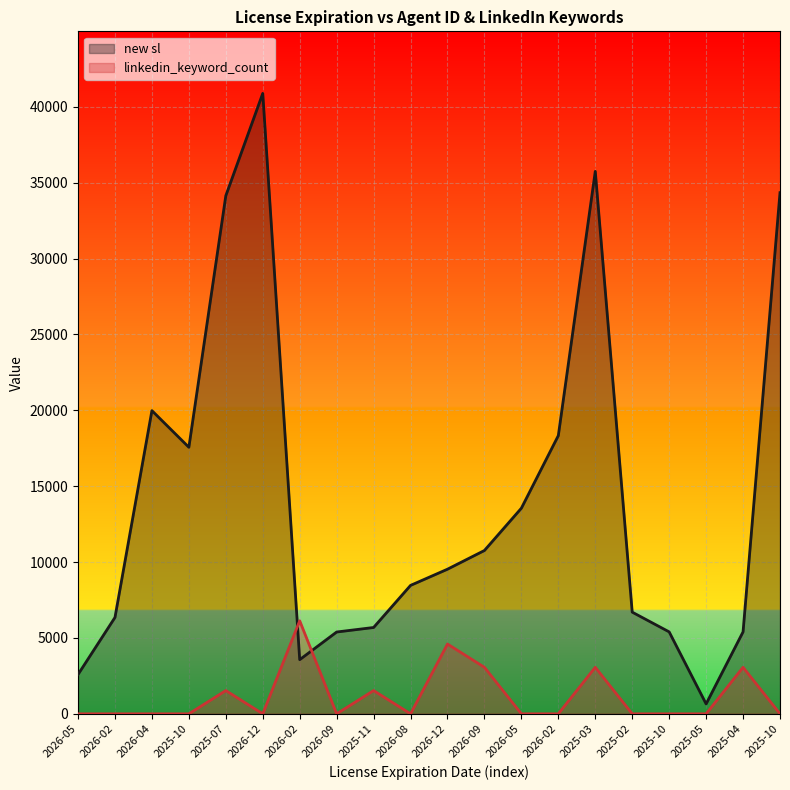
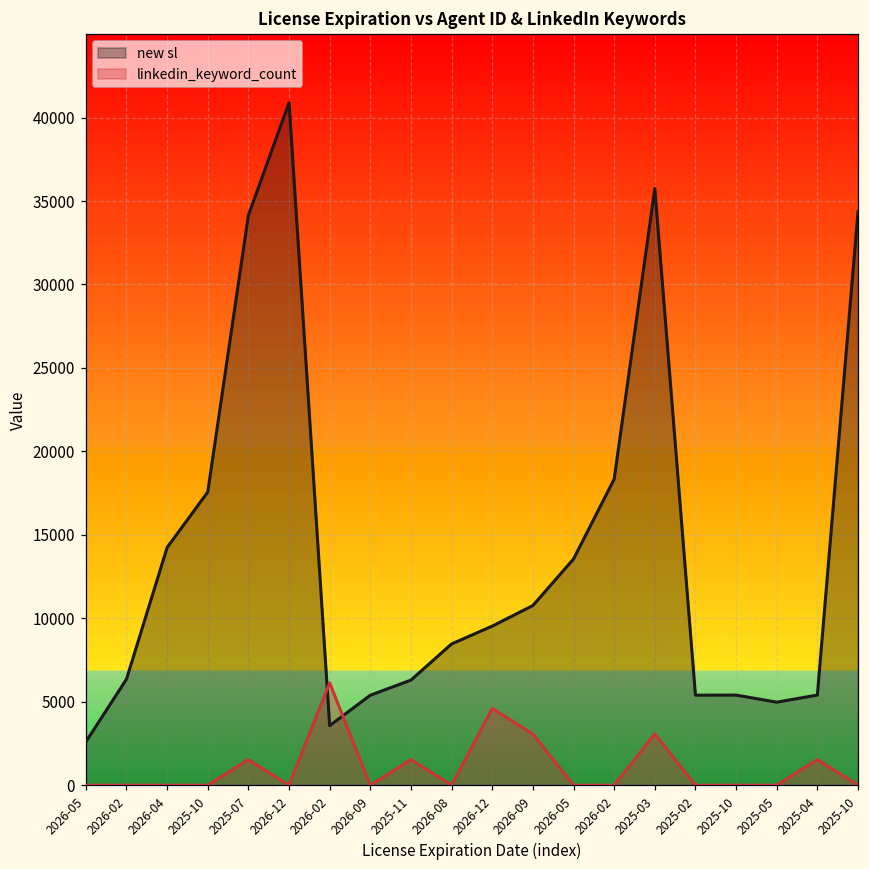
new sl, 2026-04: 20000 -> 14200
new sl, 2025-11: 5700 -> 6300
new sl, 2025-02: 6700 -> 5400
new sl, 2025-05: 700 -> 5000
linkedin_keyword_count, 2025-04: 3100 -> 1500
